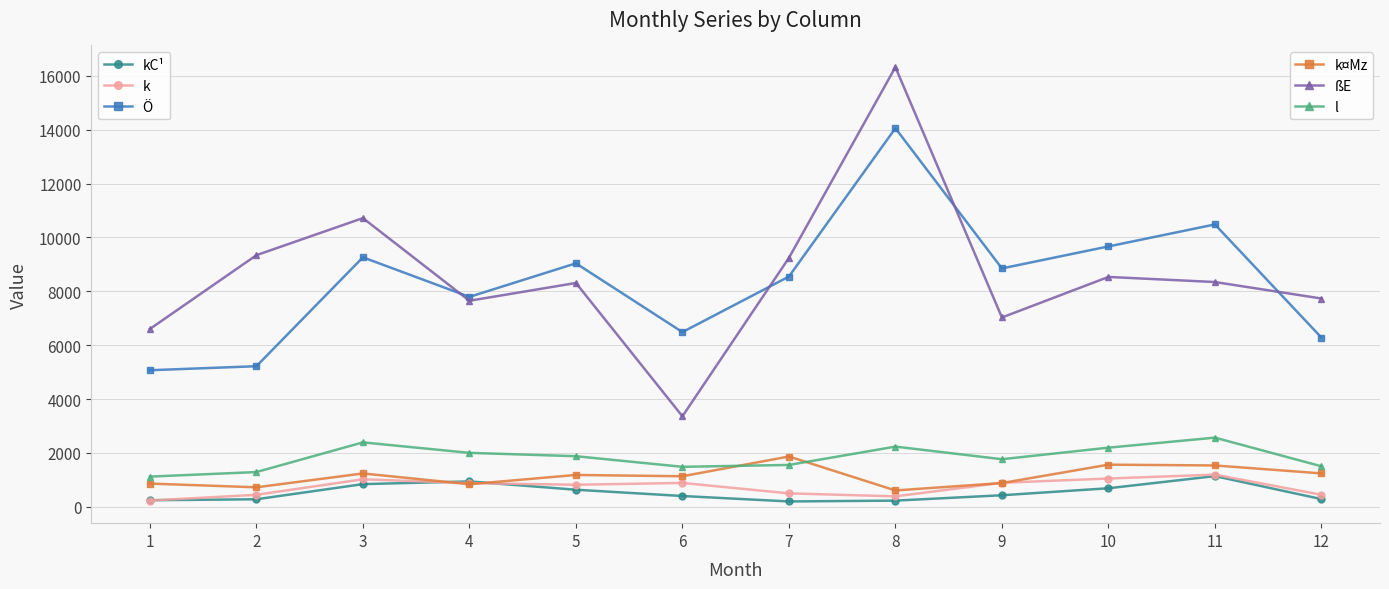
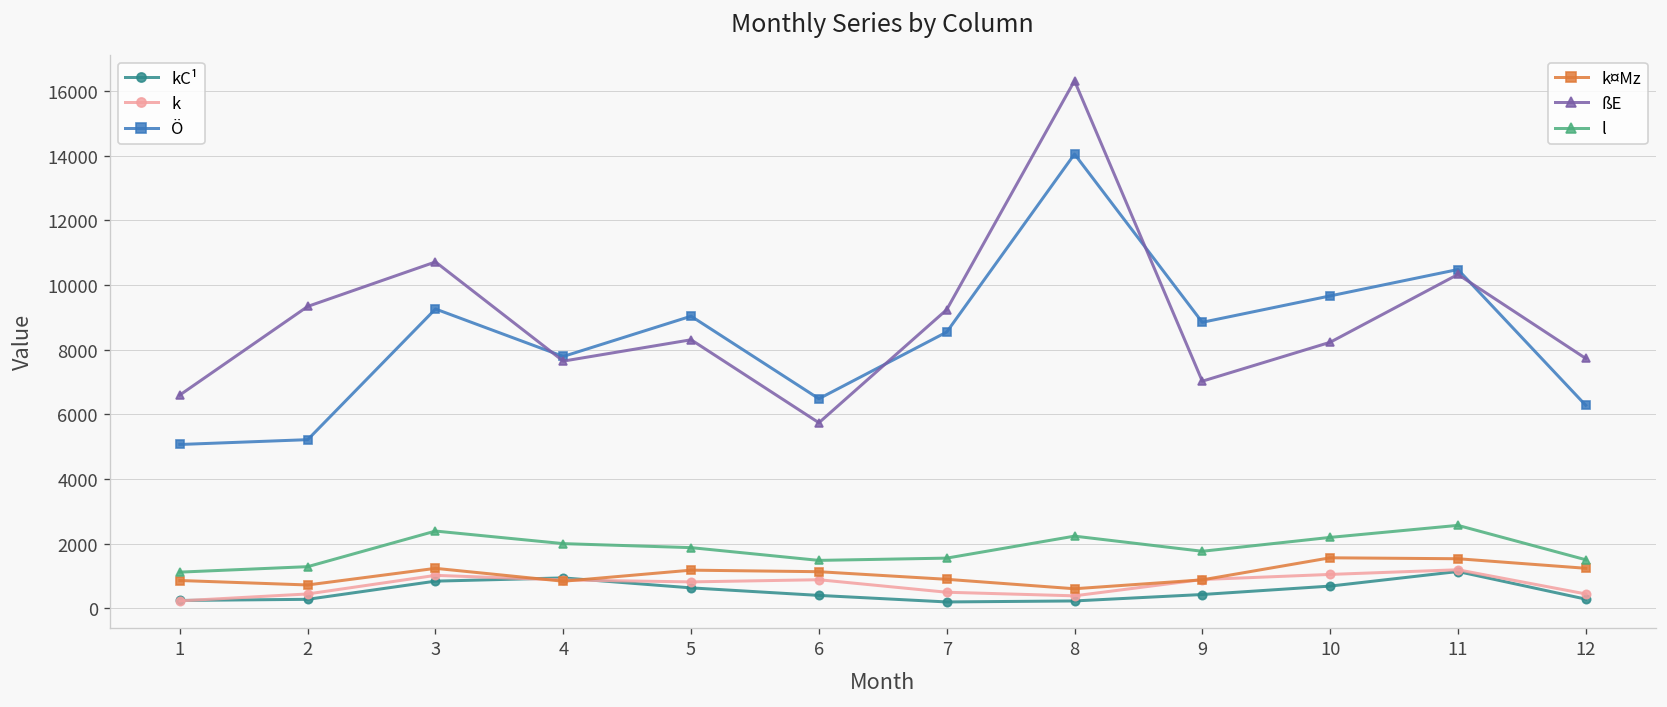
ßE, 6: 3400 -> 5700
k¤Mz, 7: 1900 -> 900
ßE, 10: 8500 -> 8200
ßE, 11: 8300 -> 10300
